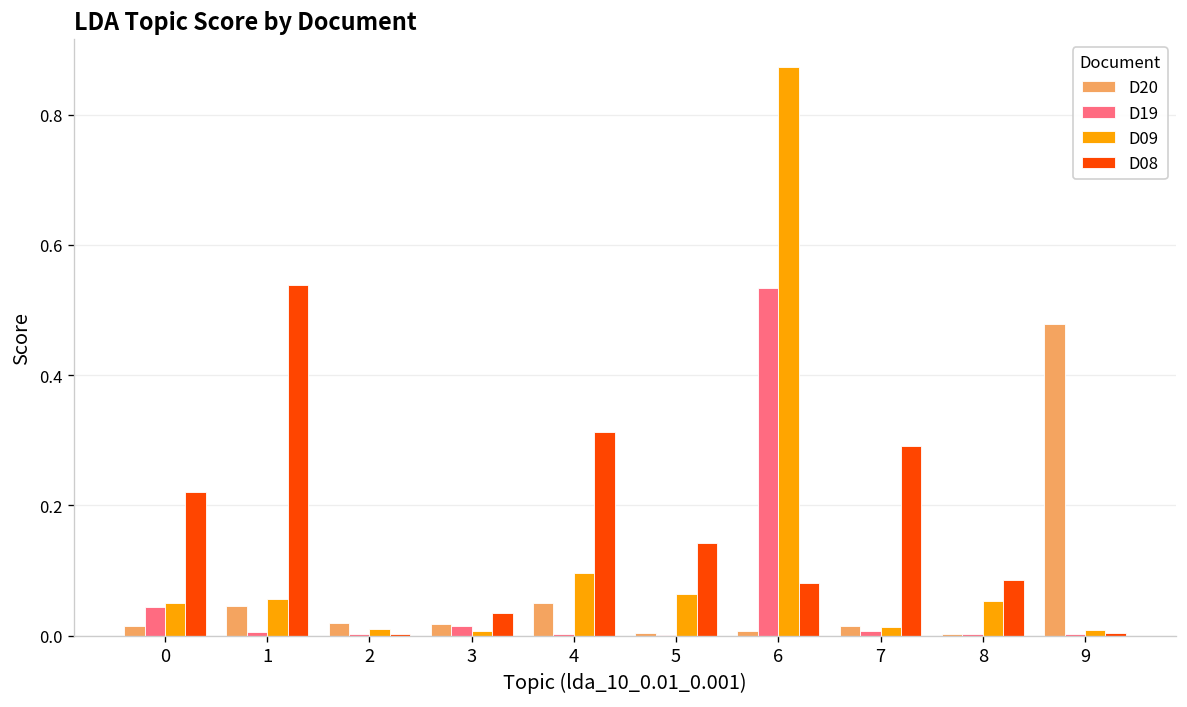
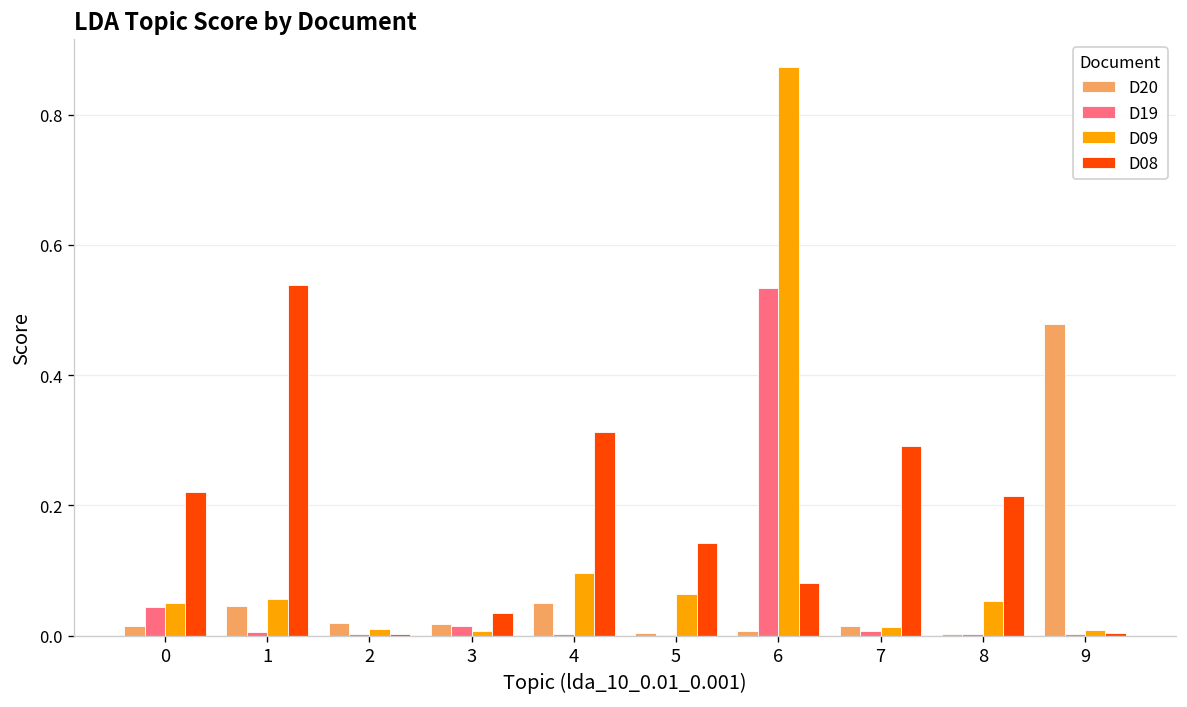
D08, 8: 0.09 -> 0.21
